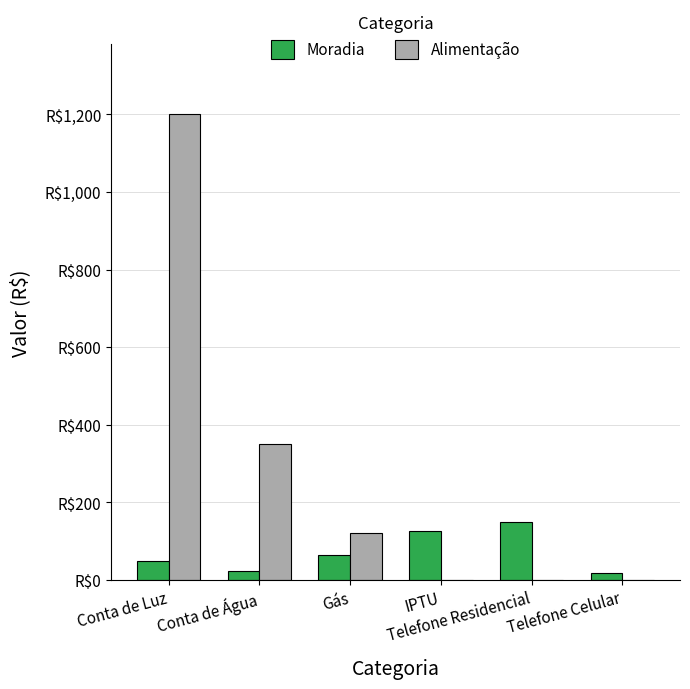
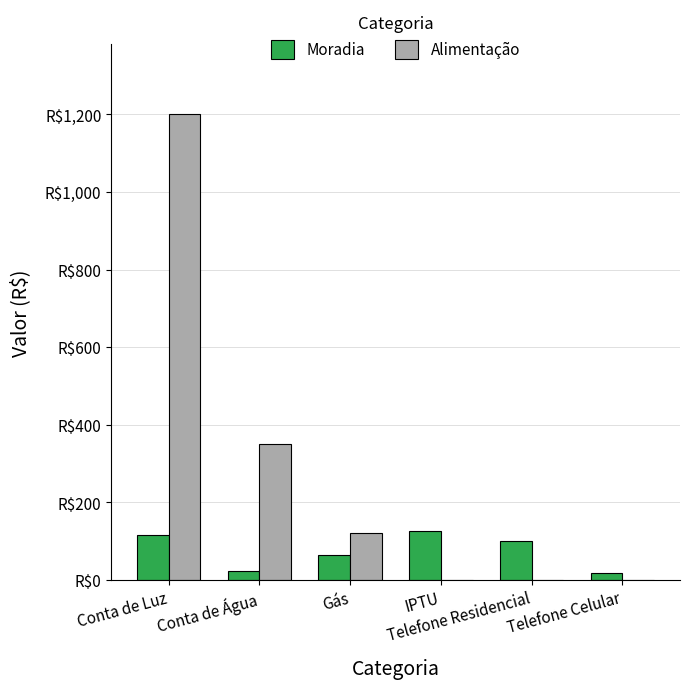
Moradia, Conta de Luz: R$50 -> R$120
Moradia, Telefone Residencial: R$150 -> R$100
